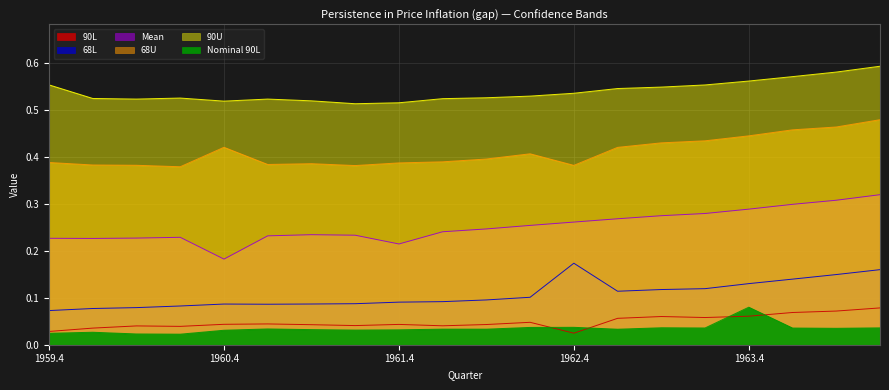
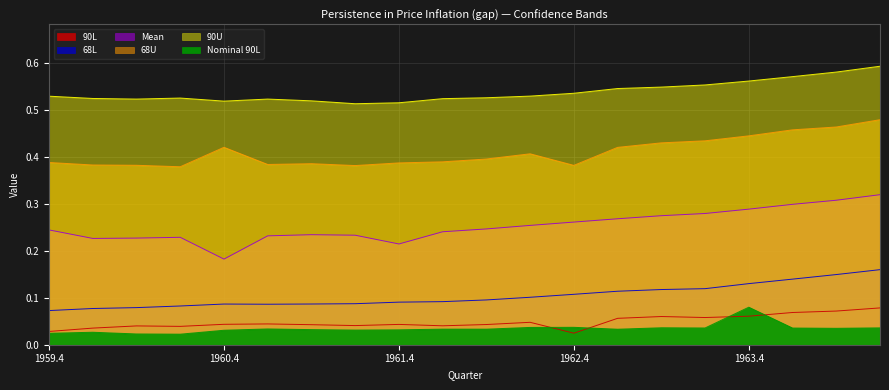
Mean, 1959.4: 0.23 -> 0.24
90U, 1959.4: 0.55 -> 0.53
68L, 1962.4: 0.17 -> 0.11
